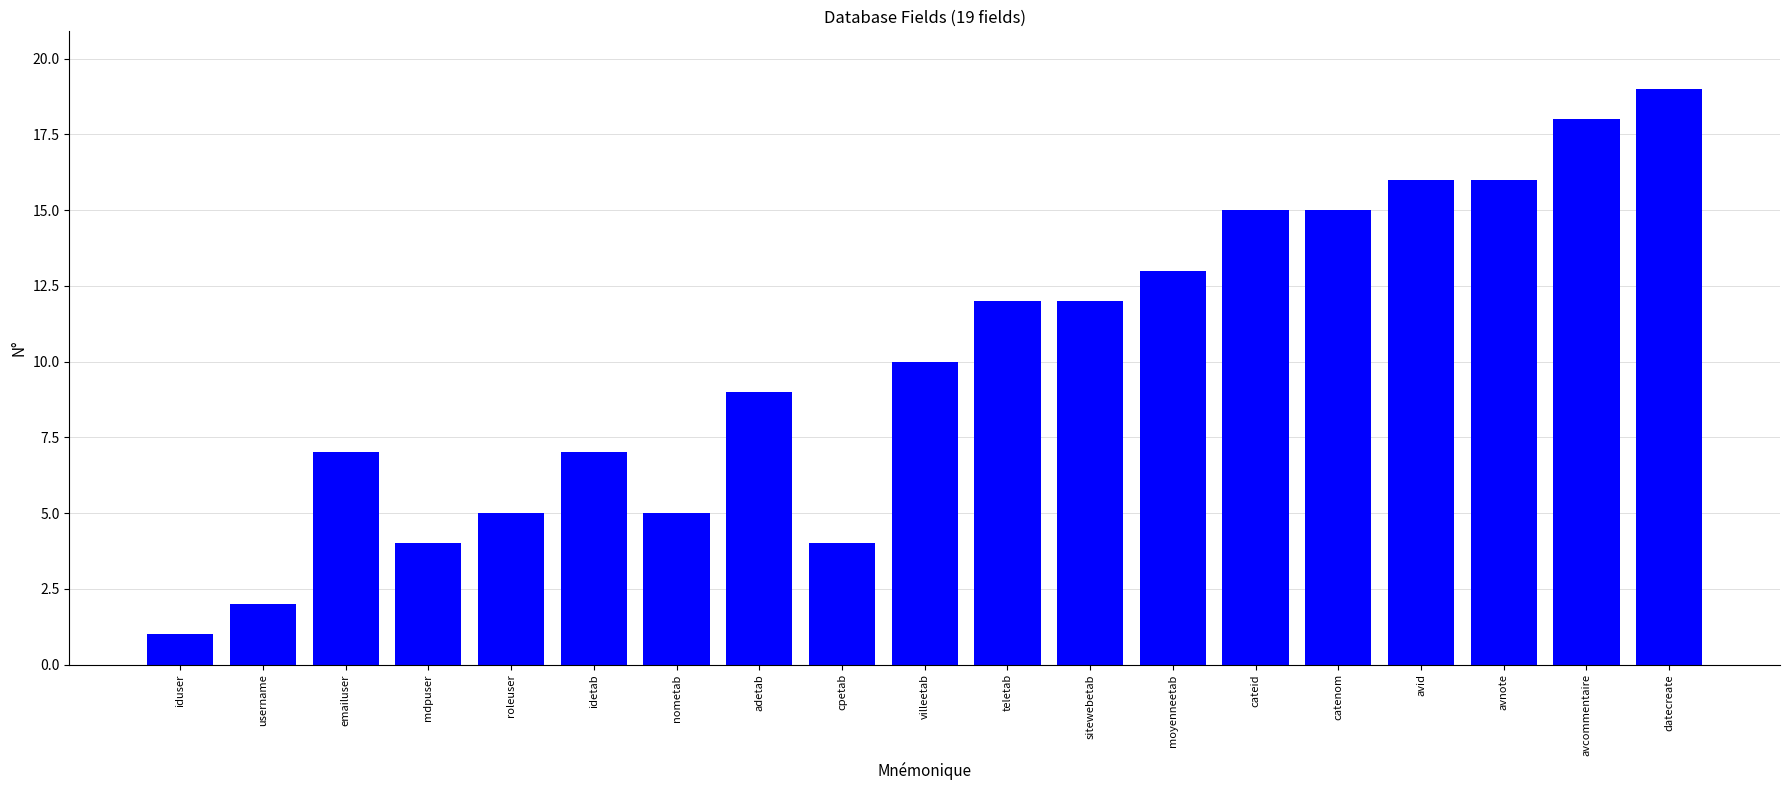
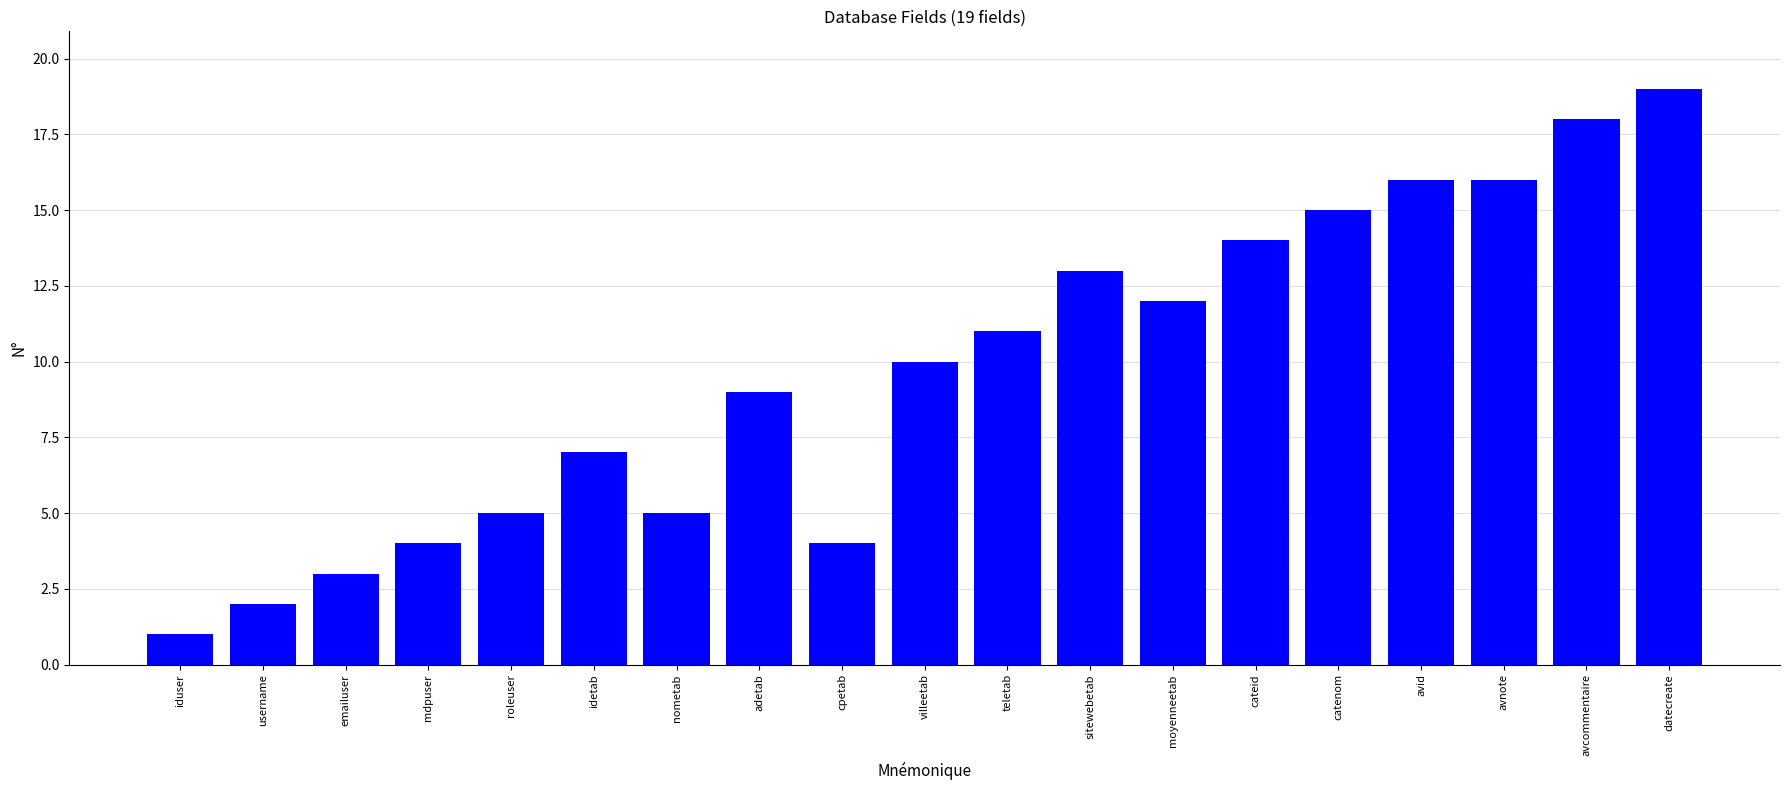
emailuser: 7 -> 3
teletab: 12 -> 11
sitewebetab: 12 -> 13
moyenneetab: 13 -> 12
cateid: 15 -> 14
